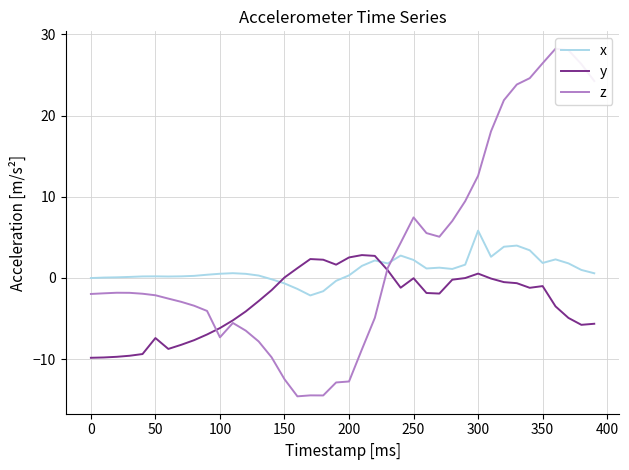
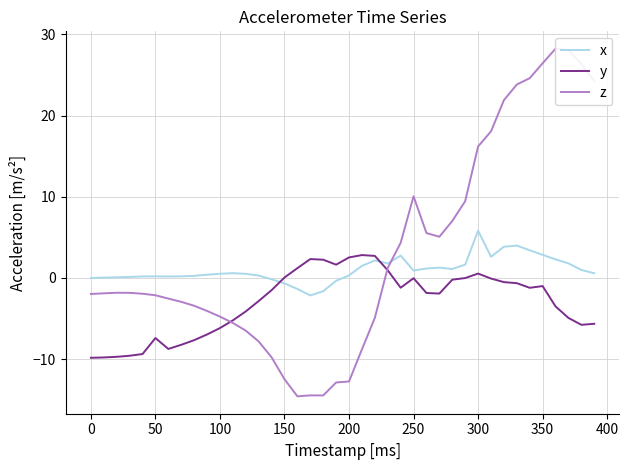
z, 100: -7 -> -5
x, 250: 2 -> 1
z, 250: 7 -> 10
z, 300: 13 -> 16
x, 350: 2 -> 3
